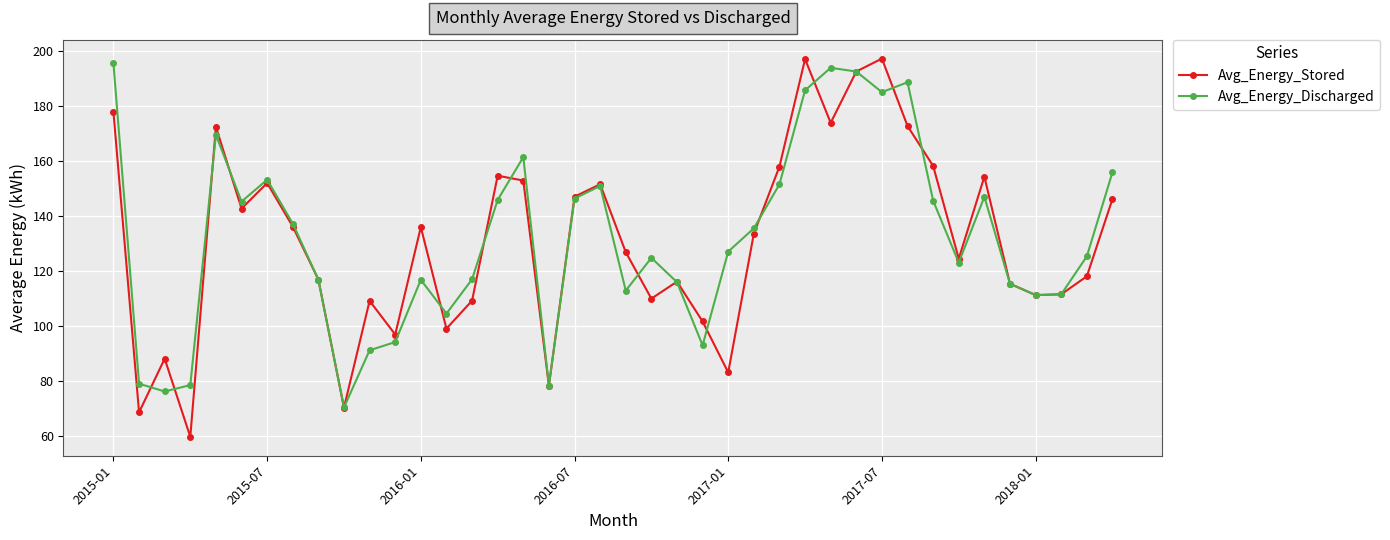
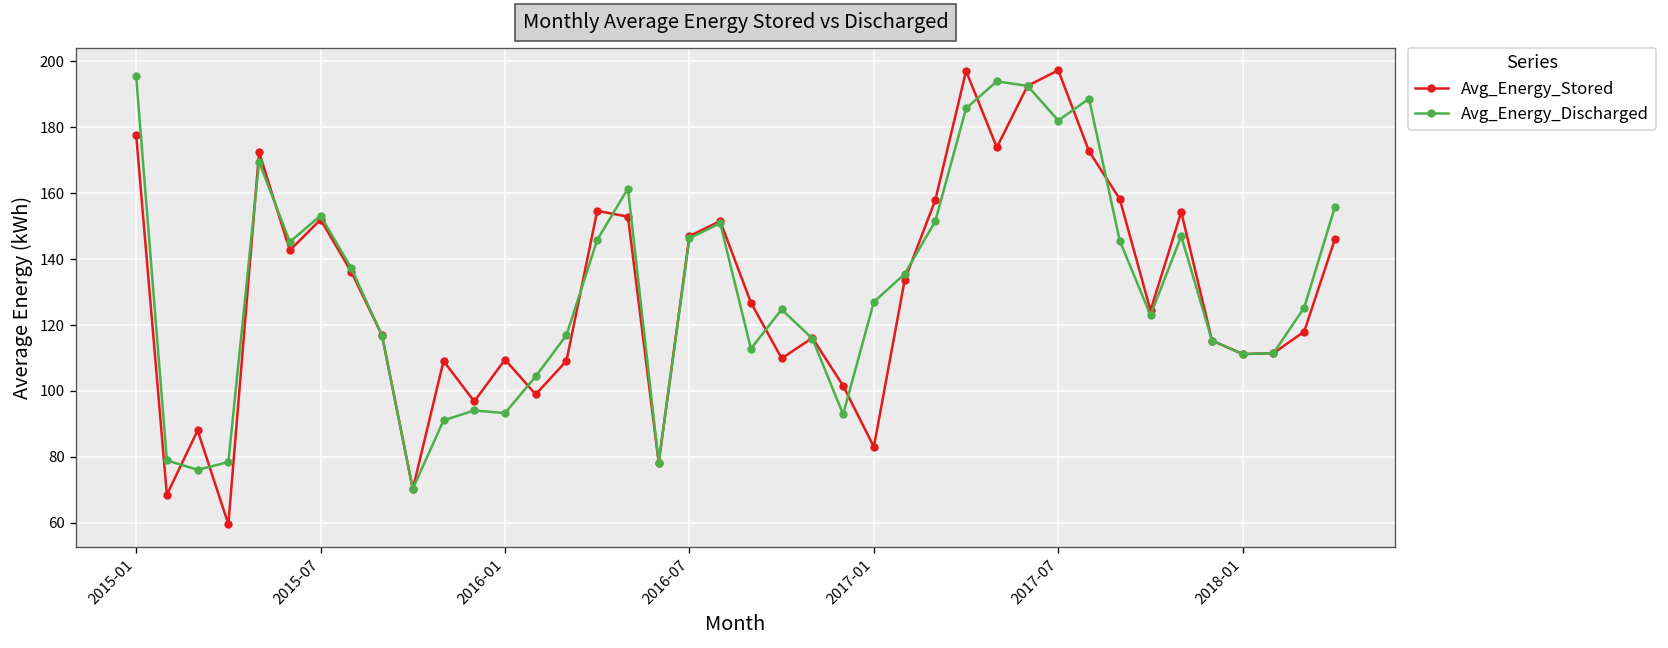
Avg_Energy_Stored, 2016-01: 136 -> 110
Avg_Energy_Discharged, 2016-01: 117 -> 93
Avg_Energy_Discharged, 2017-07: 185 -> 182
